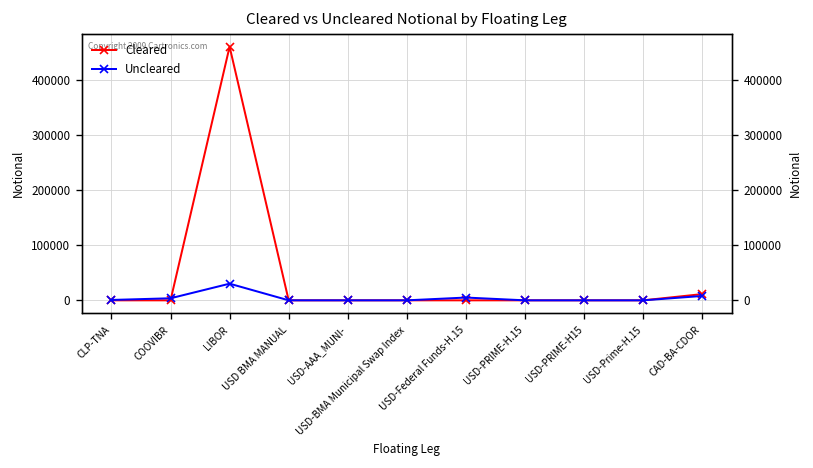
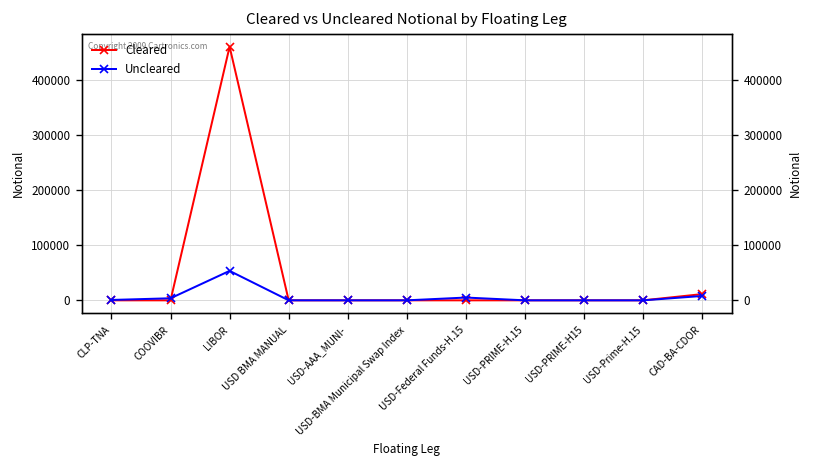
Uncleared, LIBOR: 30000 -> 50000
